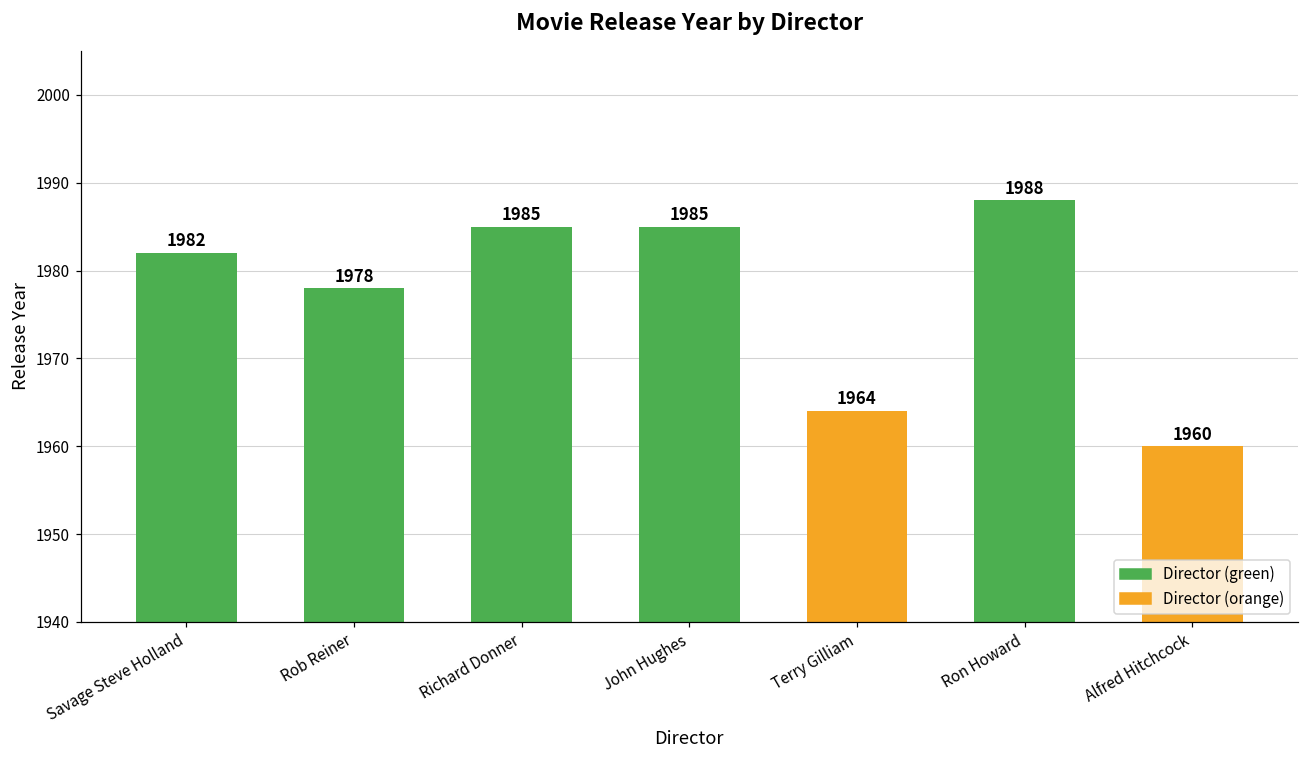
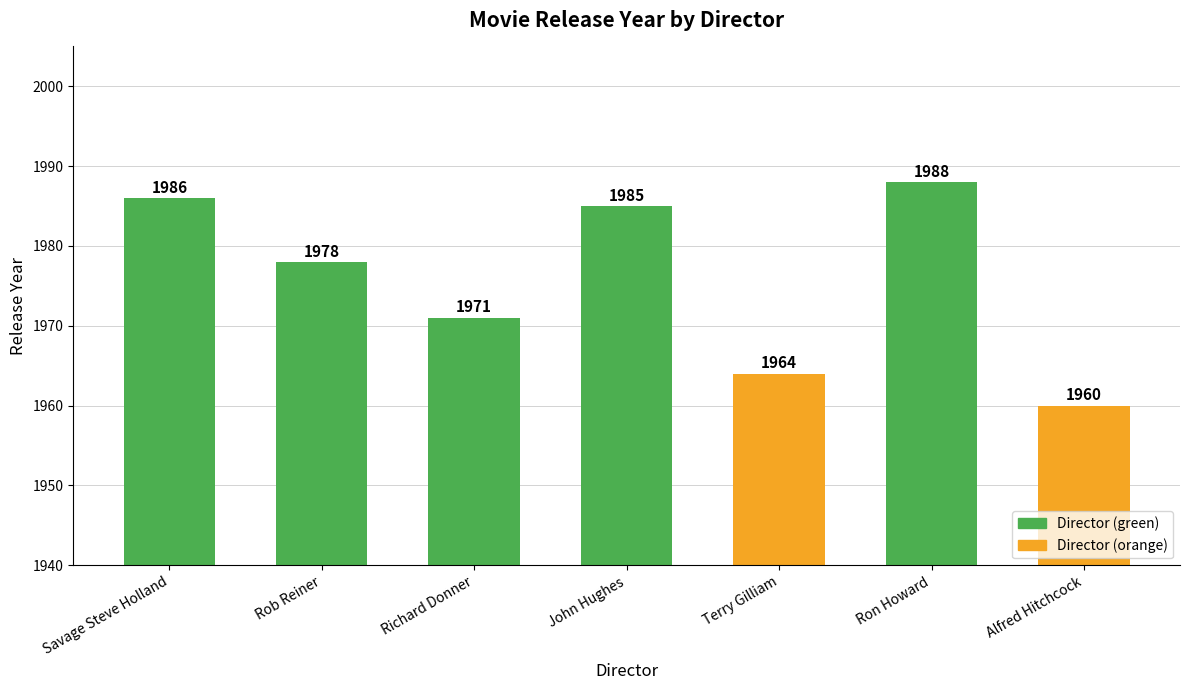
Savage Steve Holland: 1982 -> 1986
Richard Donner: 1985 -> 1971
